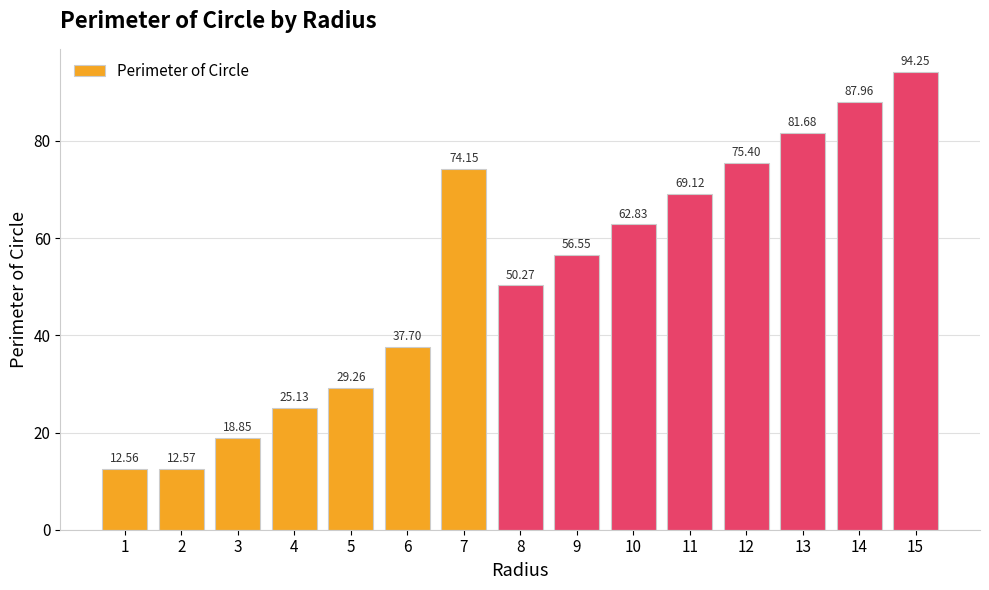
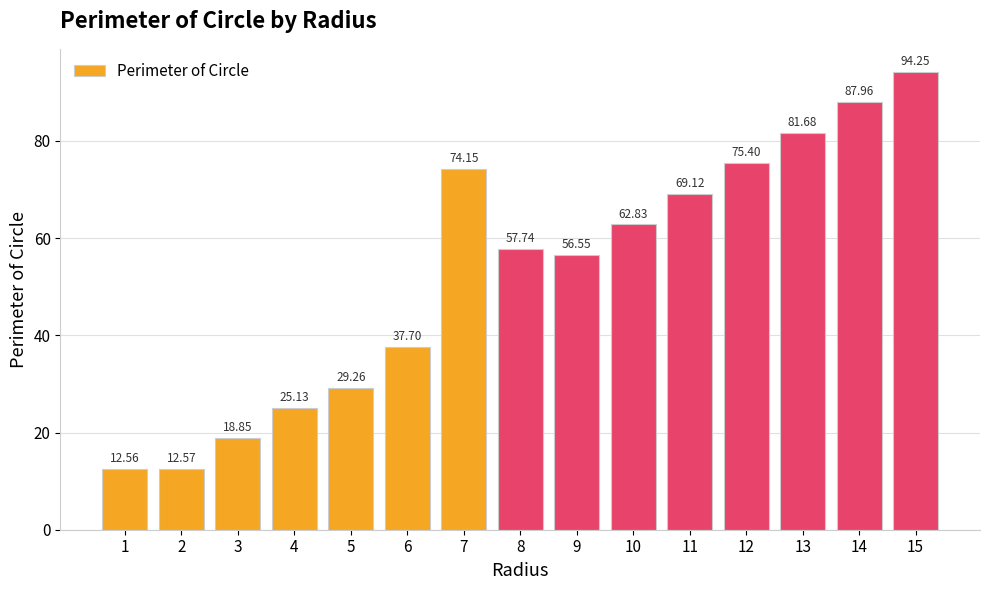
8: 50.27 -> 57.74
